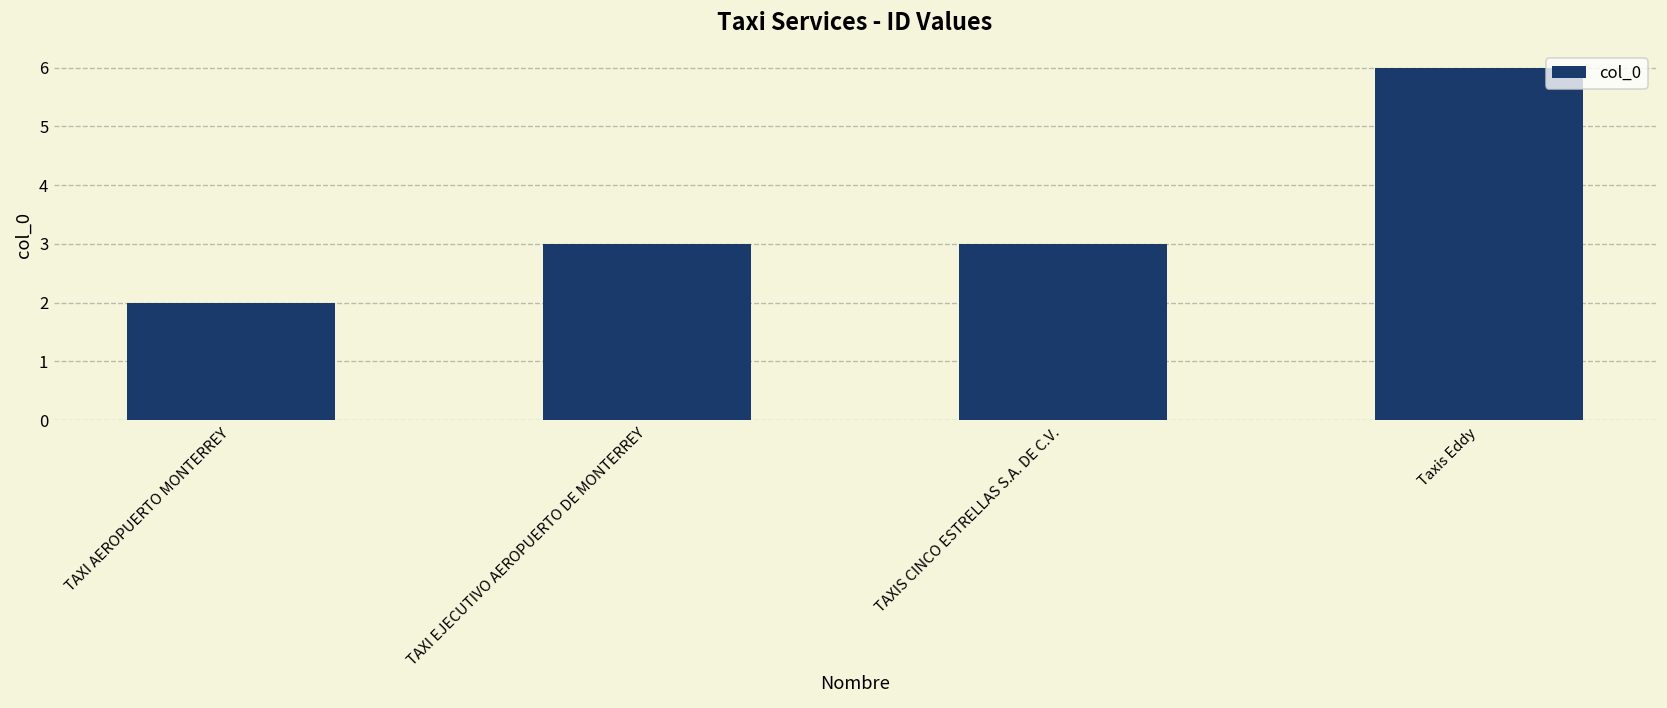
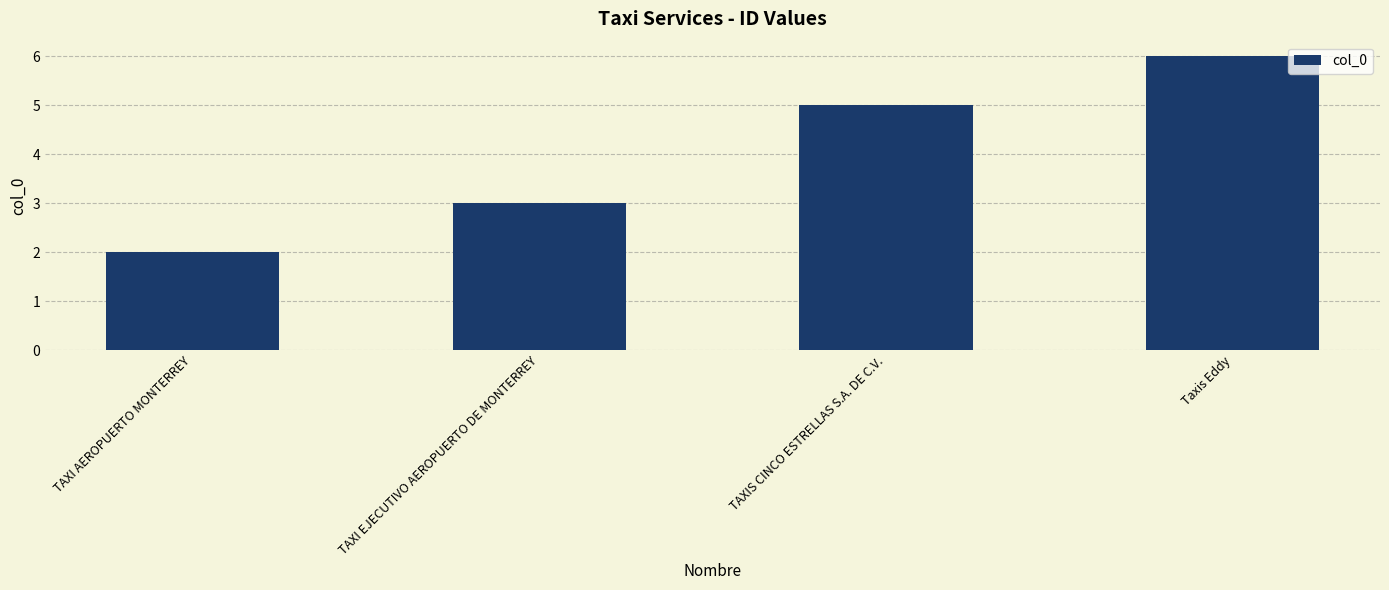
TAXIS CINCO ESTRELLAS S.A. DE C.V.: 3 -> 5
